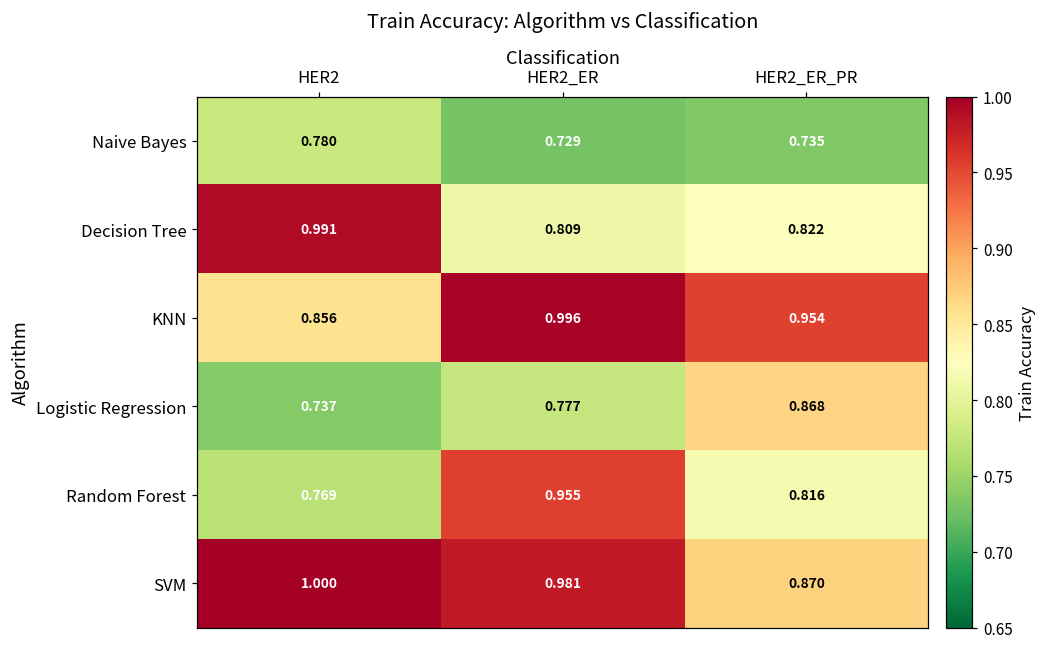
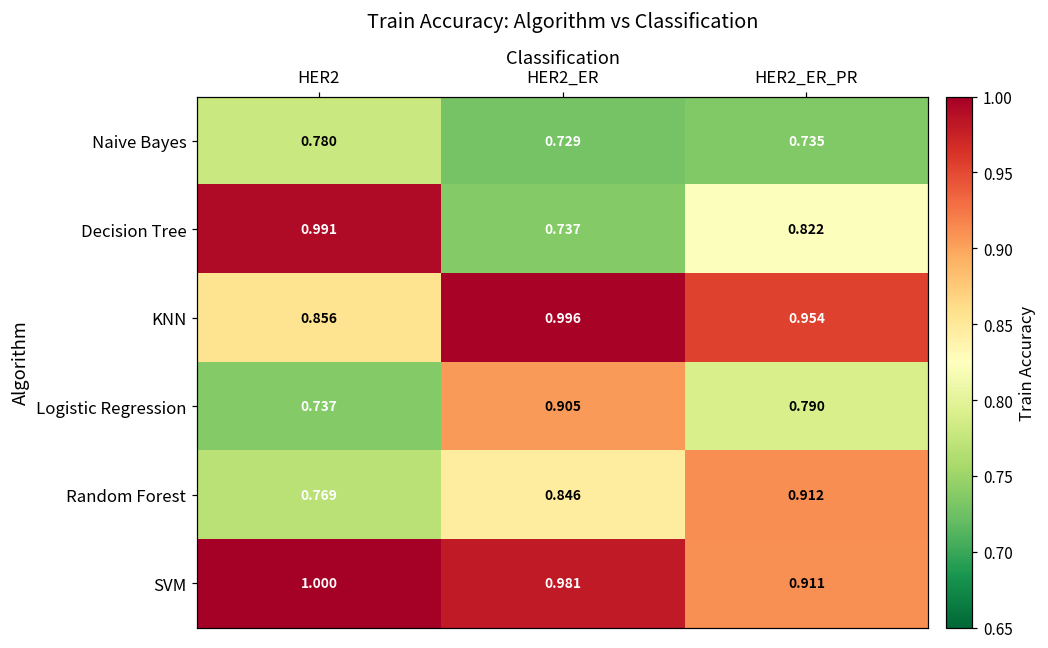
Decision Tree, HER2_ER: 0.809 -> 0.737
Logistic Regression, HER2_ER: 0.777 -> 0.905
Logistic Regression, HER2_ER_PR: 0.868 -> 0.790
Random Forest, HER2_ER: 0.955 -> 0.846
Random Forest, HER2_ER_PR: 0.816 -> 0.912
SVM, HER2_ER_PR: 0.870 -> 0.911
